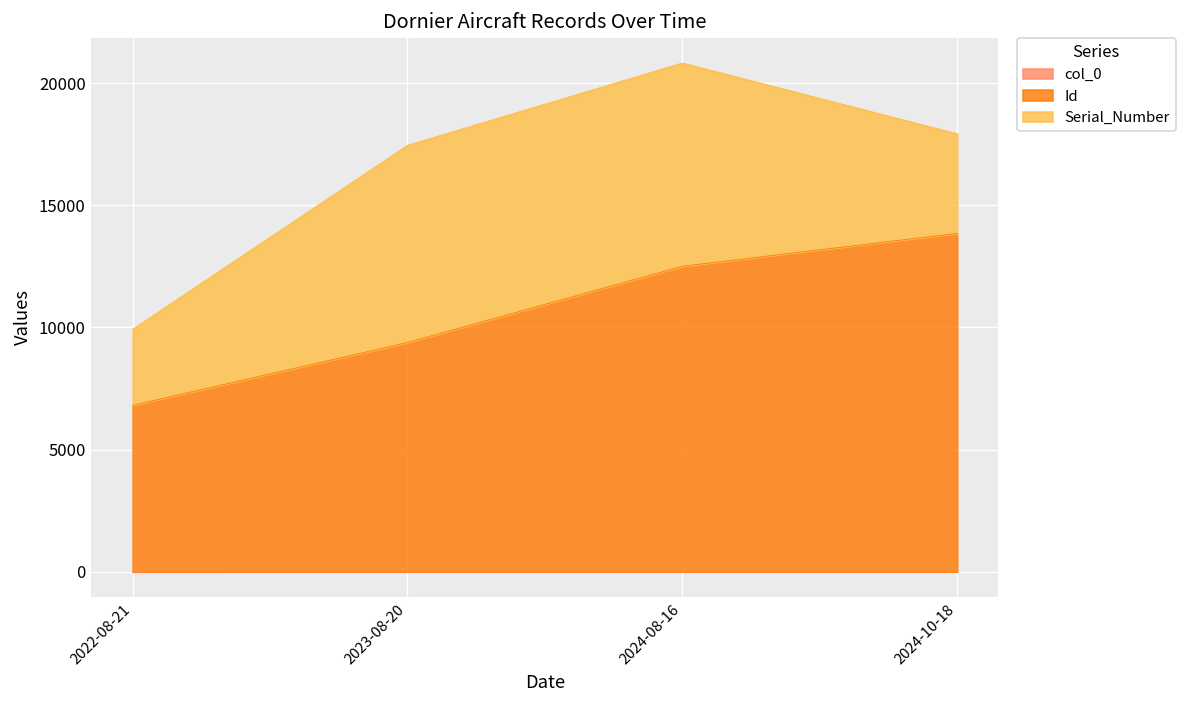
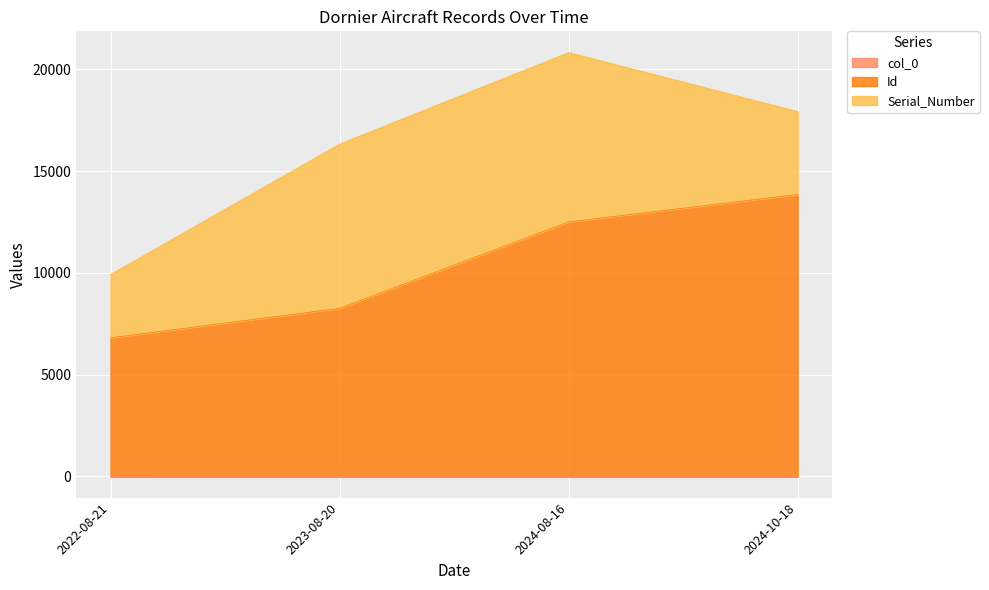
Id, 2023-08-20: 9400 -> 8300
